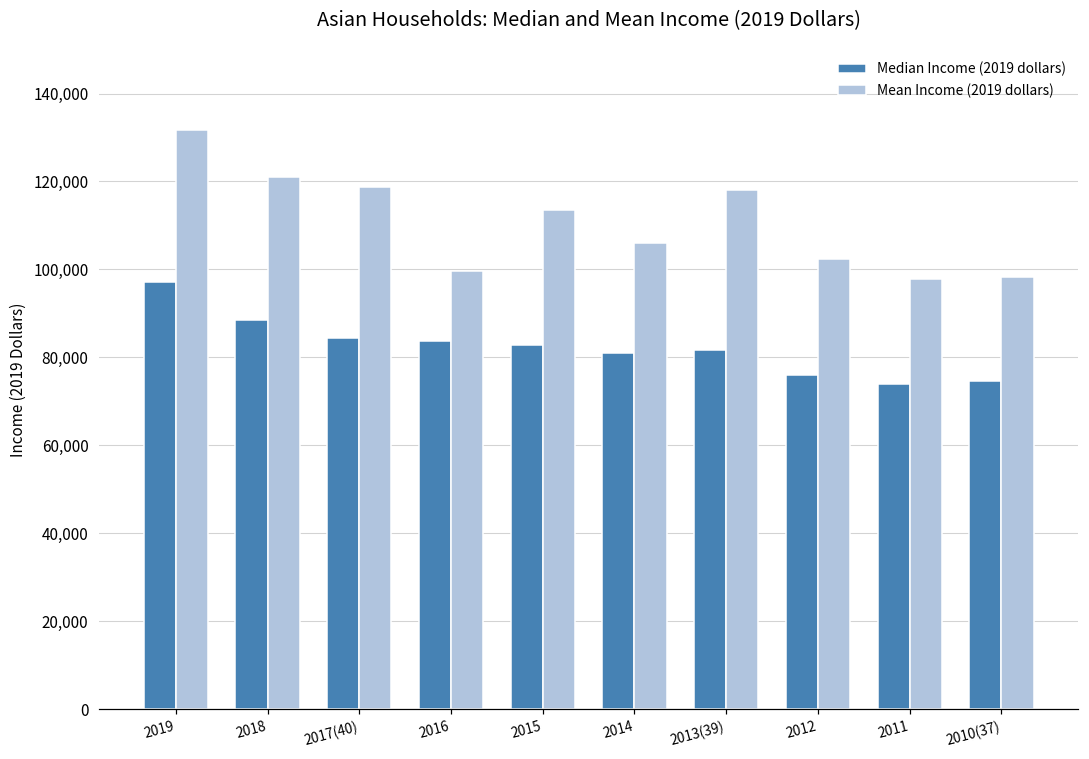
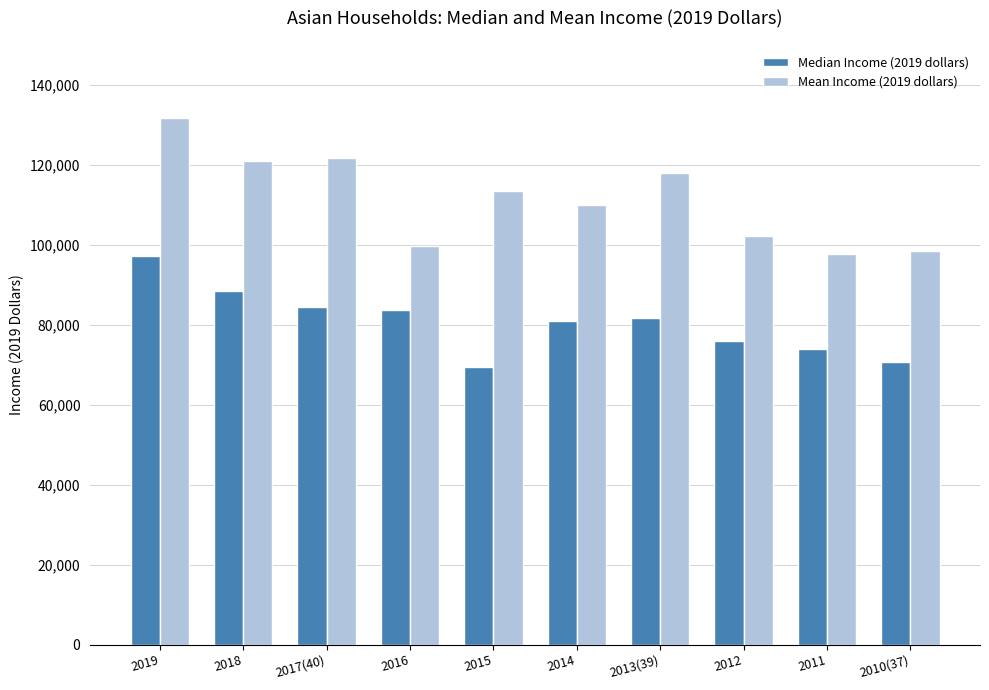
Mean Income (2019 dollars), 2017(40): 119,000 -> 122,000
Median Income (2019 dollars), 2015: 83,000 -> 69,000
Mean Income (2019 dollars), 2014: 106,000 -> 110,000
Median Income (2019 dollars), 2010(37): 75,000 -> 71,000
